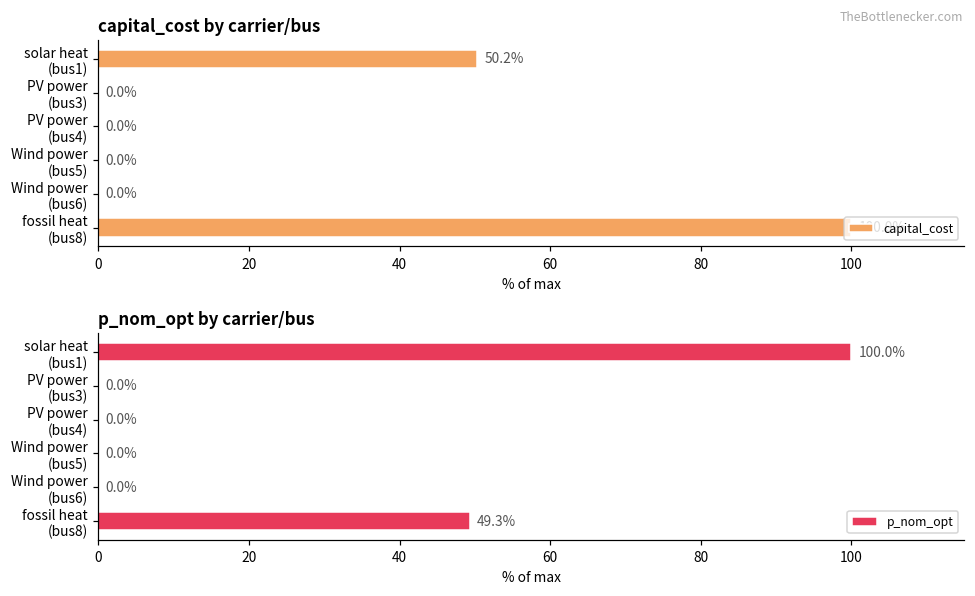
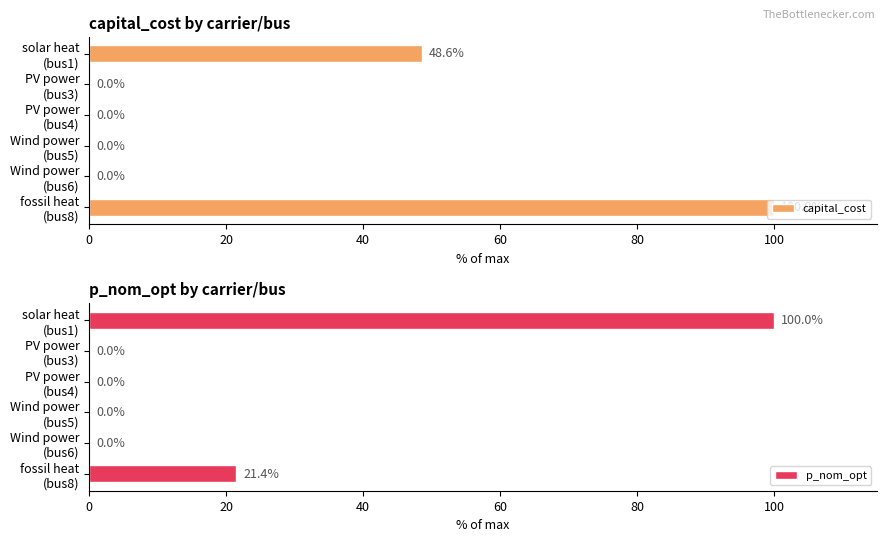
capital_cost by carrier/bus, solar heat (bus1): 50.2% -> 48.6%
p_nom_opt by carrier/bus, fossil heat (bus8): 49.3% -> 21.4%
